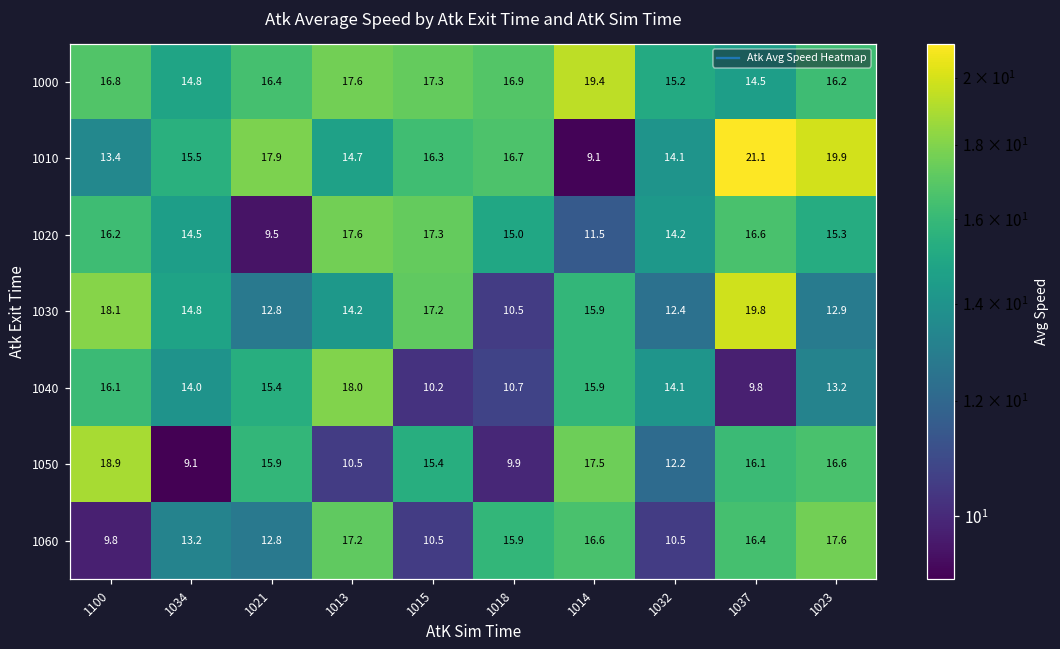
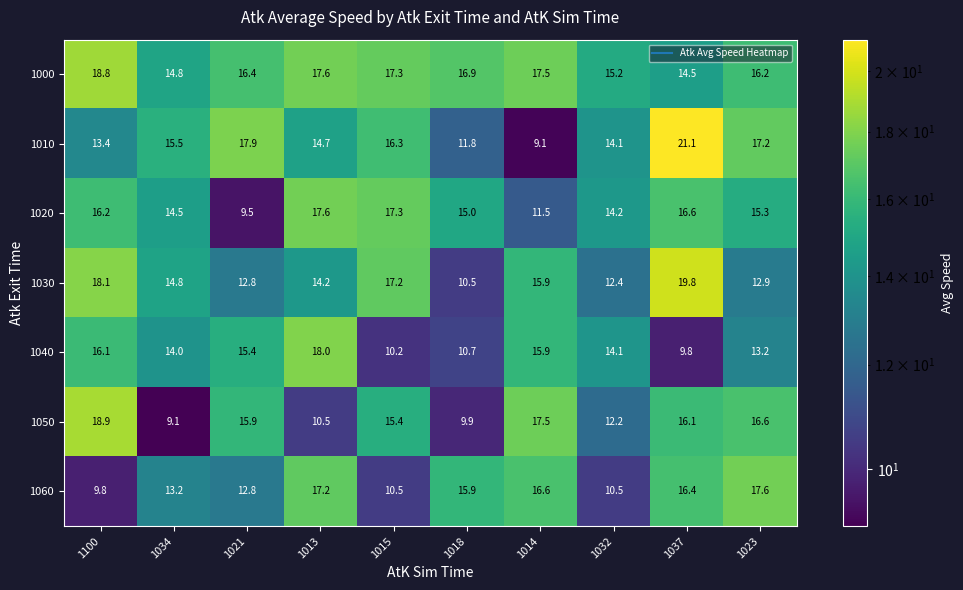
1000, 1100: 16.8 -> 18.8
1000, 1014: 19.4 -> 17.5
1010, 1018: 16.7 -> 11.8
1010, 1023: 19.9 -> 17.2
